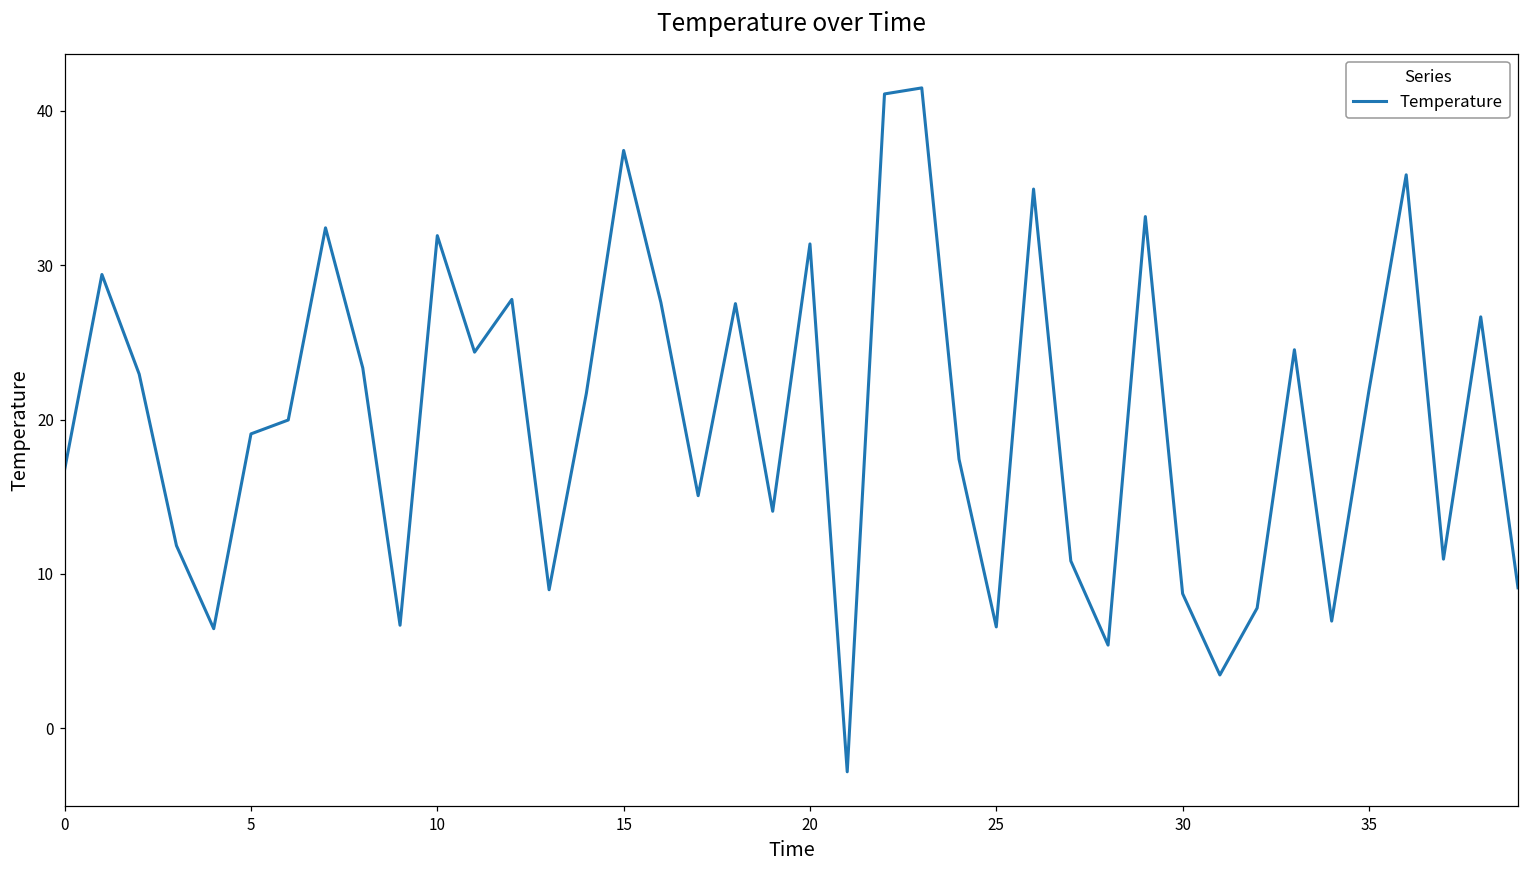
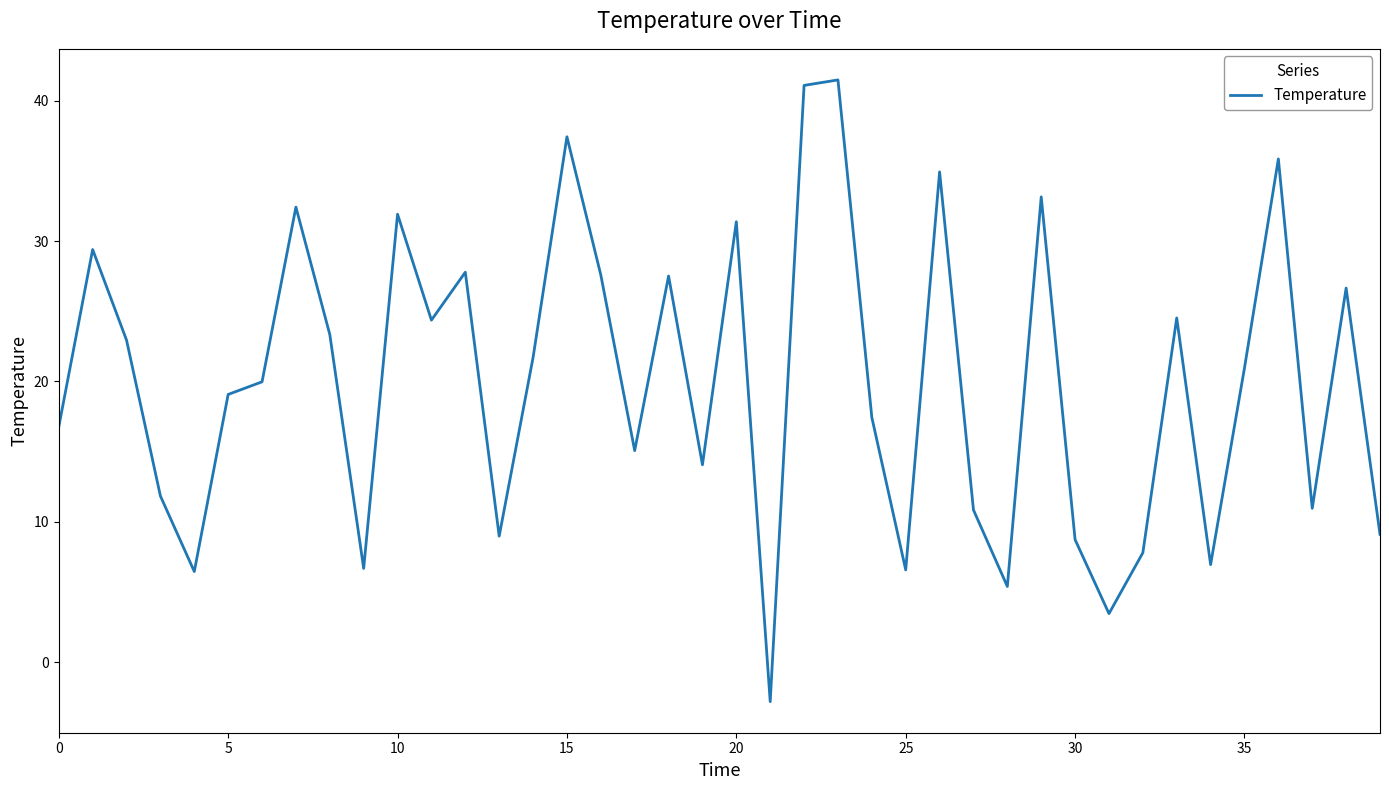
35: 21.9 -> 21.0
